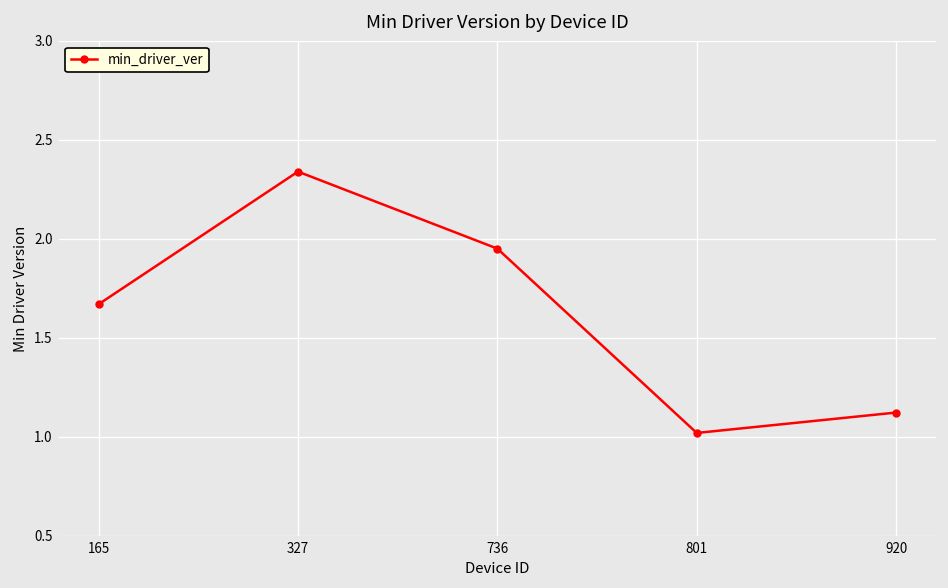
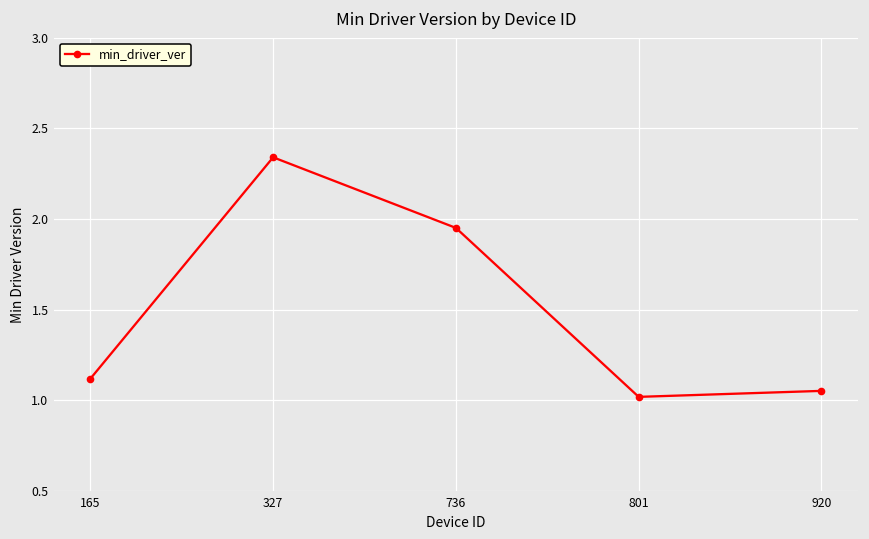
165: 1.67 -> 1.12
920: 1.12 -> 1.05
